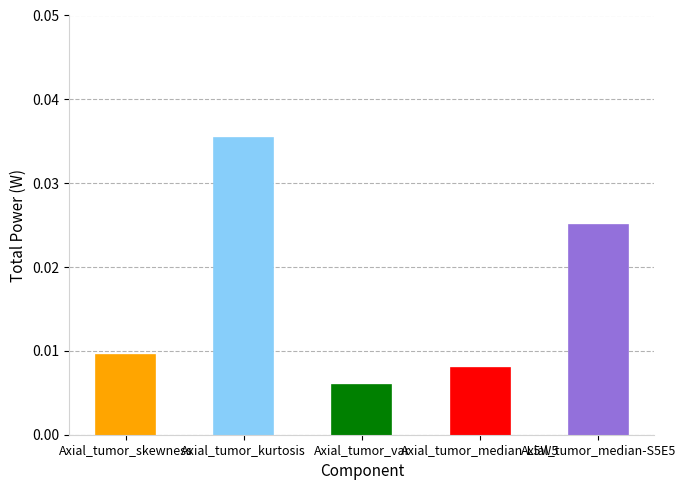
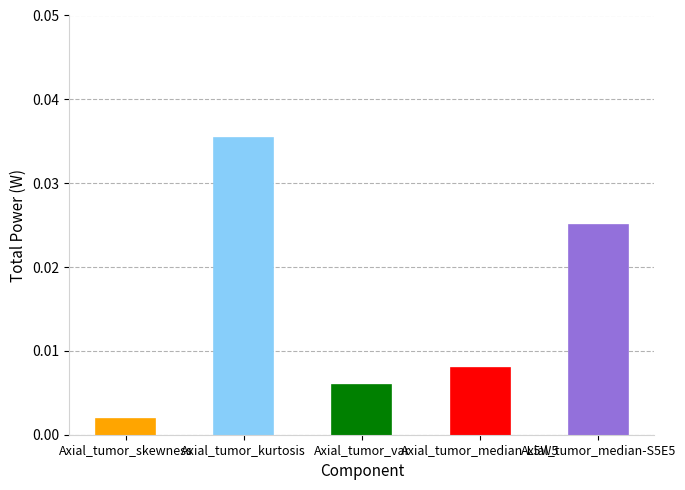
Axial_tumor_skewness: 0.009 -> 0.002
